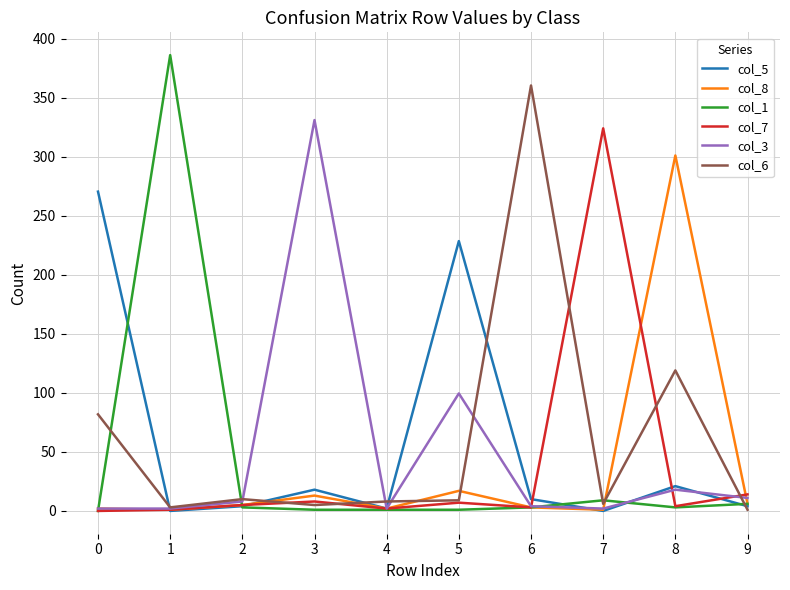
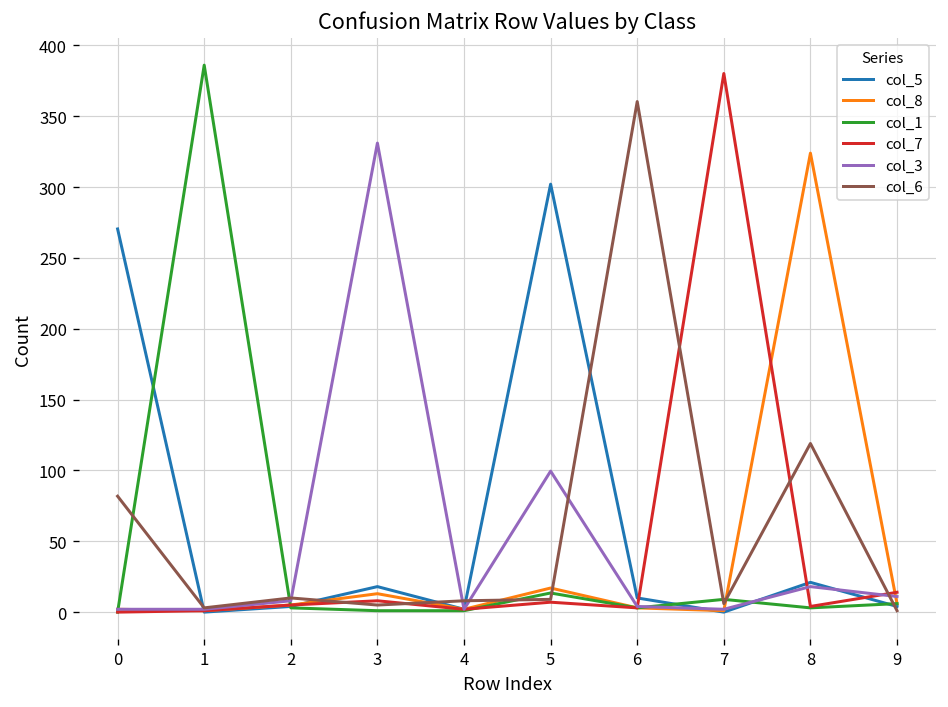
col_5, 5: 229 -> 302
col_1, 5: 1 -> 14
col_7, 7: 324 -> 380
col_8, 8: 301 -> 324
